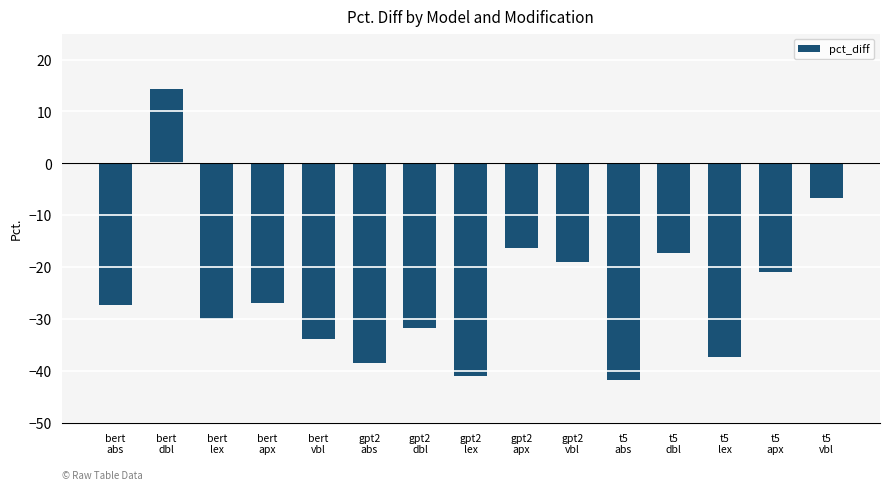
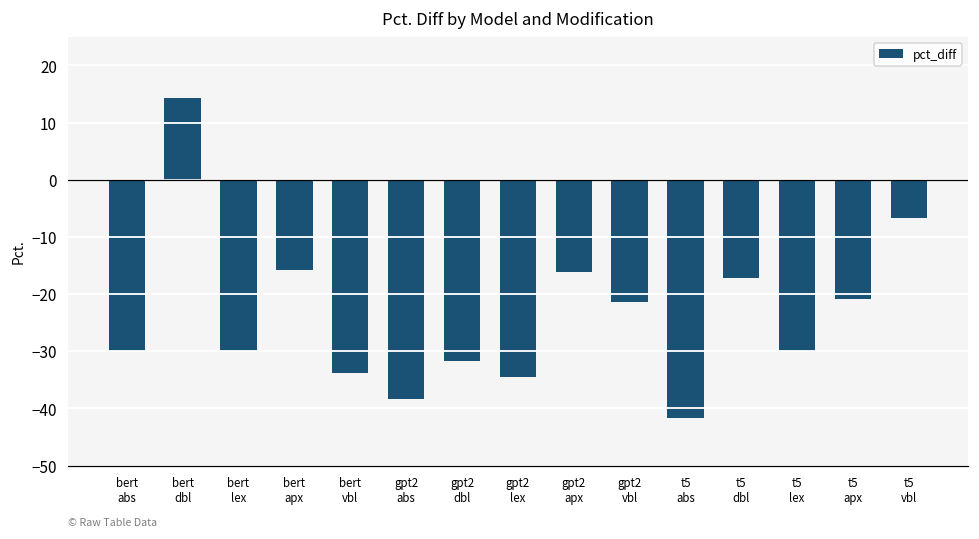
bert abs: -27 -> -30
bert apx: -27 -> -16
gpt2 lex: -41 -> -34
gpt2 vbl: -19 -> -21
t5 lex: -37 -> -30
